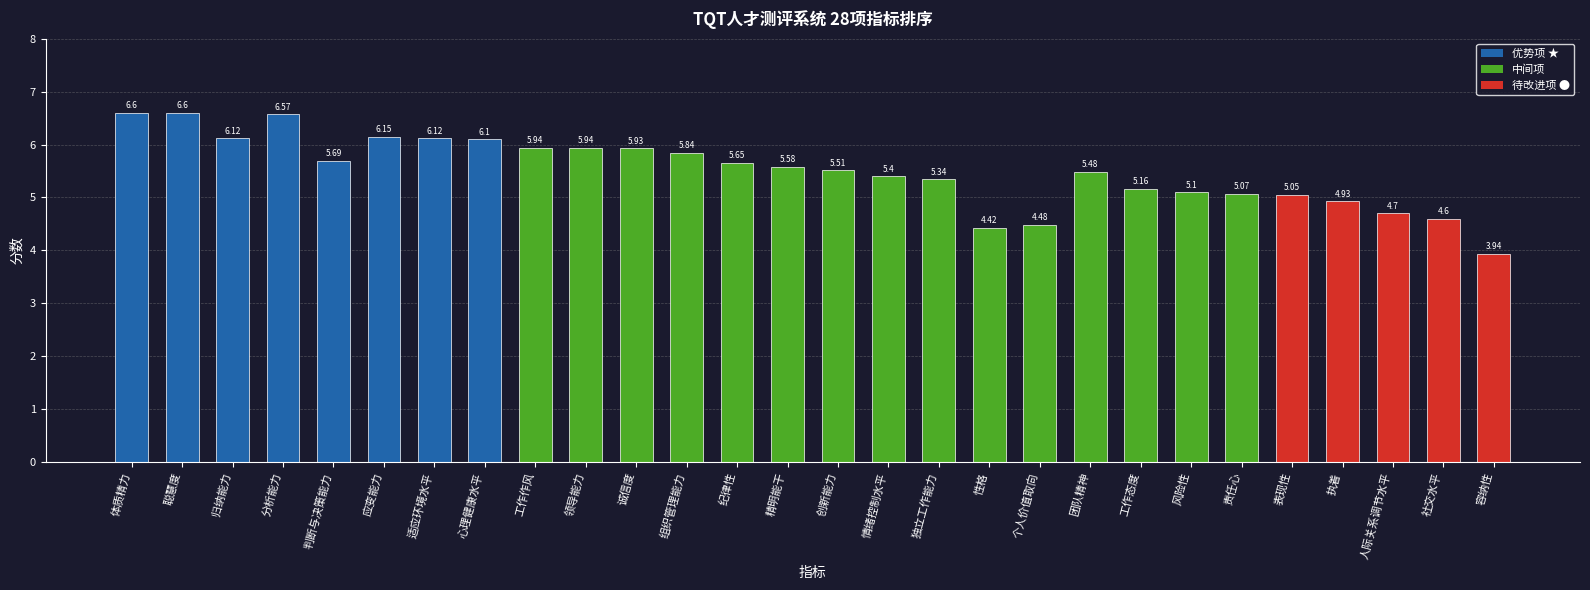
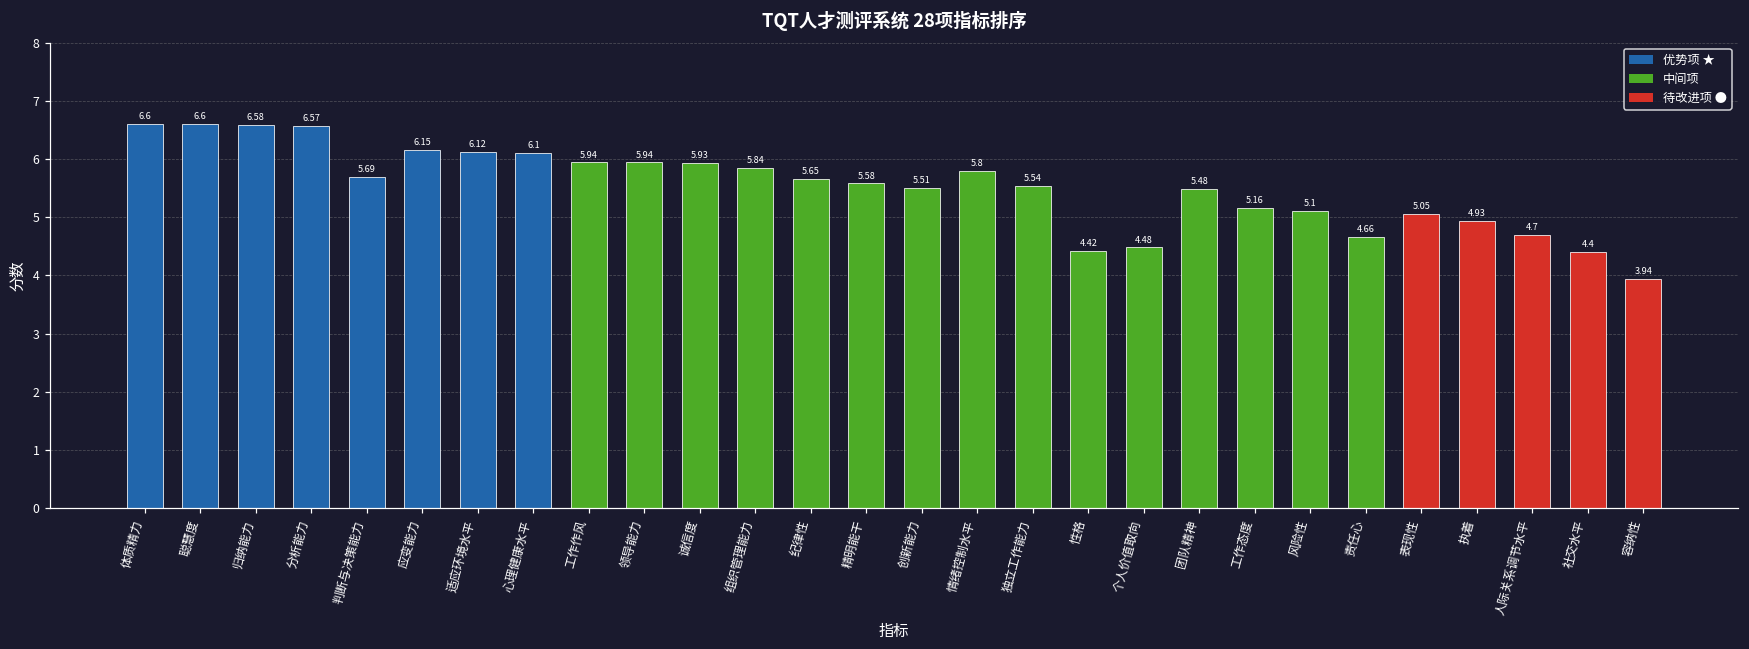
归纳能力: 6.12 -> 6.58
情绪控制水平: 5.4 -> 5.8
独立工作能力: 5.34 -> 5.54
责任心: 5.07 -> 4.66
社交水平: 4.6 -> 4.4
